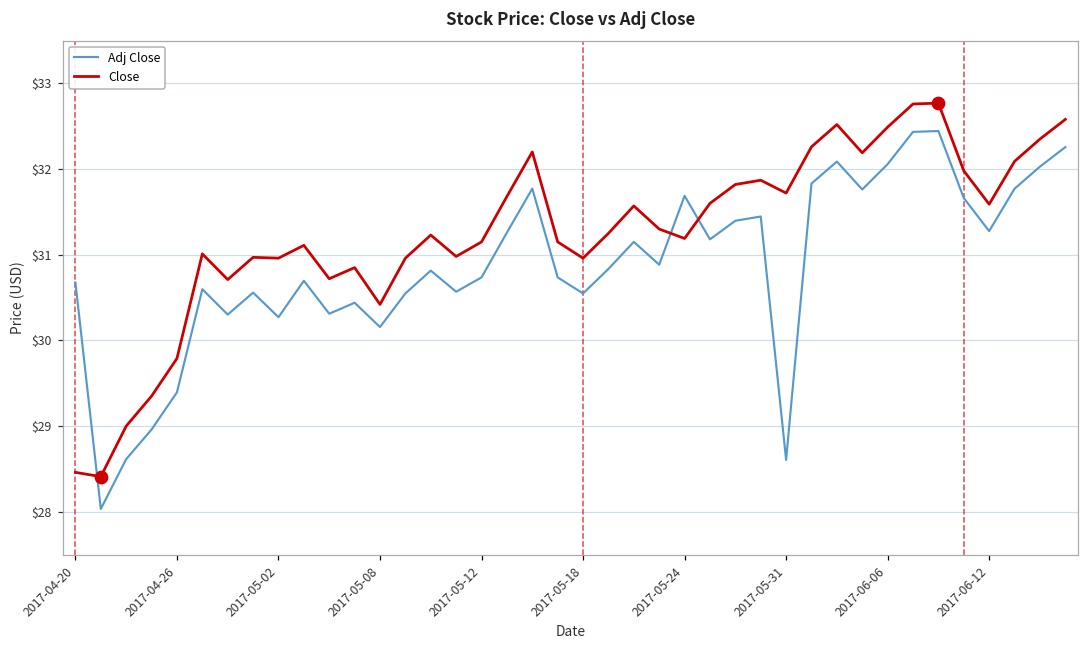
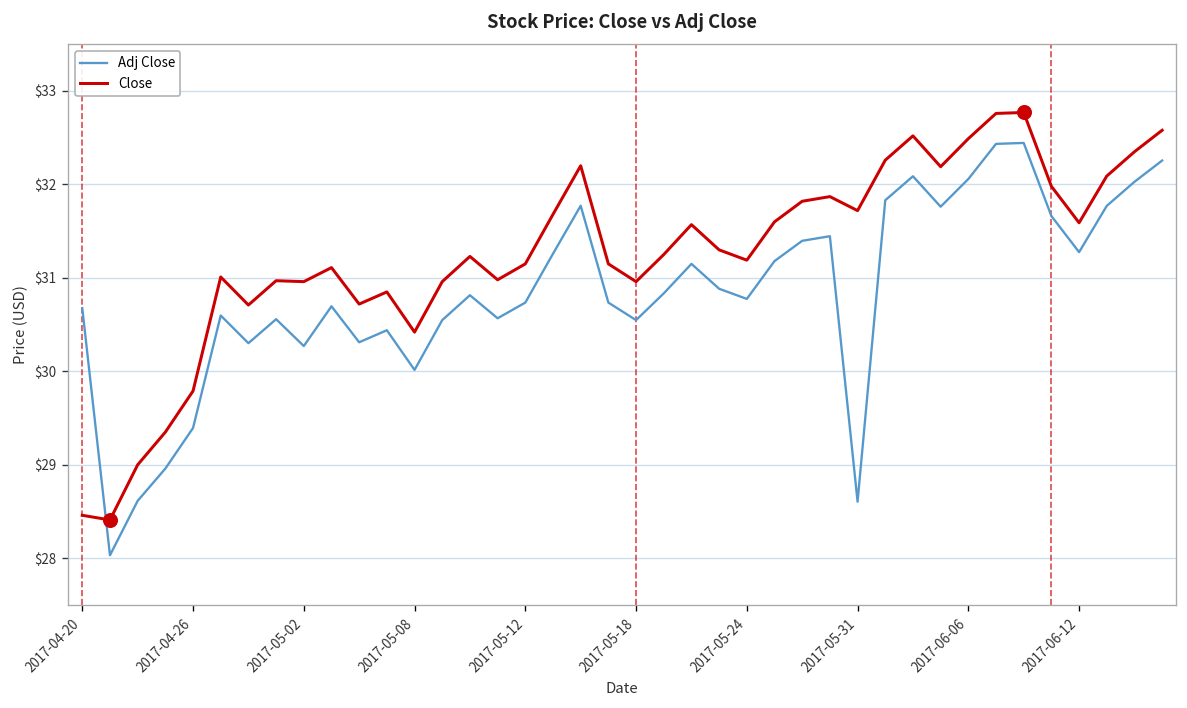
Adj Close, 2017-05-08: $30.2 -> $30.0
Adj Close, 2017-05-24: $31.7 -> $30.8
